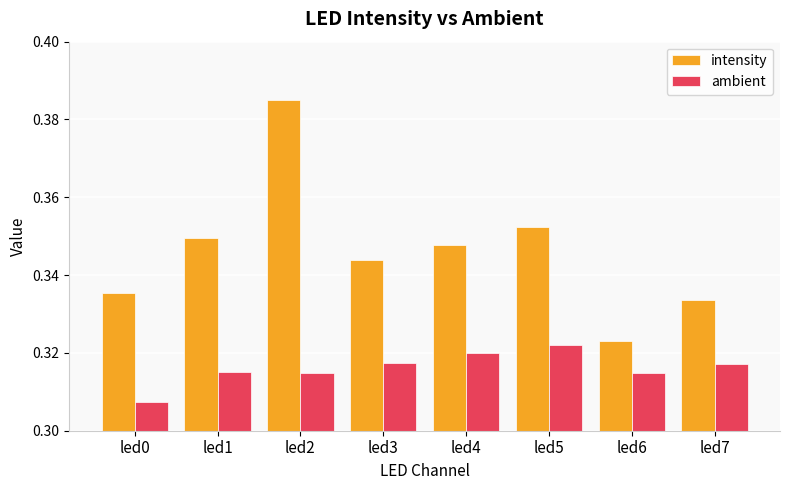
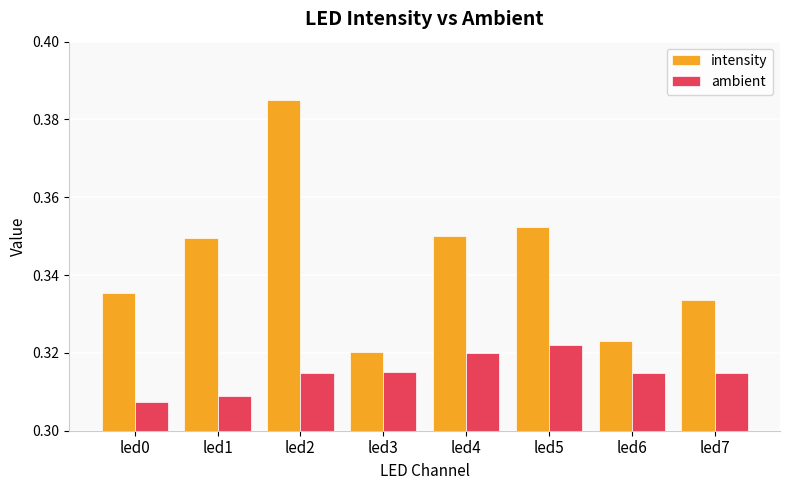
ambient, led1: 0.315 -> 0.309
intensity, led3: 0.344 -> 0.320
ambient, led3: 0.318 -> 0.315
intensity, led4: 0.348 -> 0.350
ambient, led7: 0.317 -> 0.315
